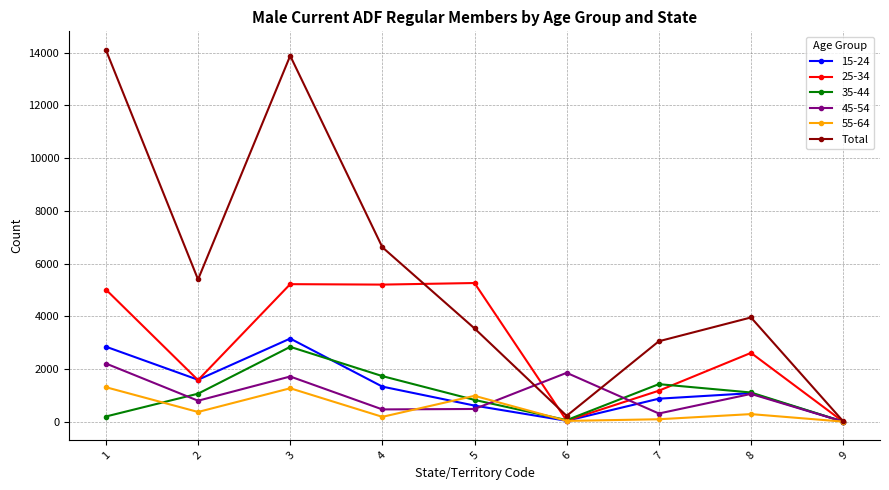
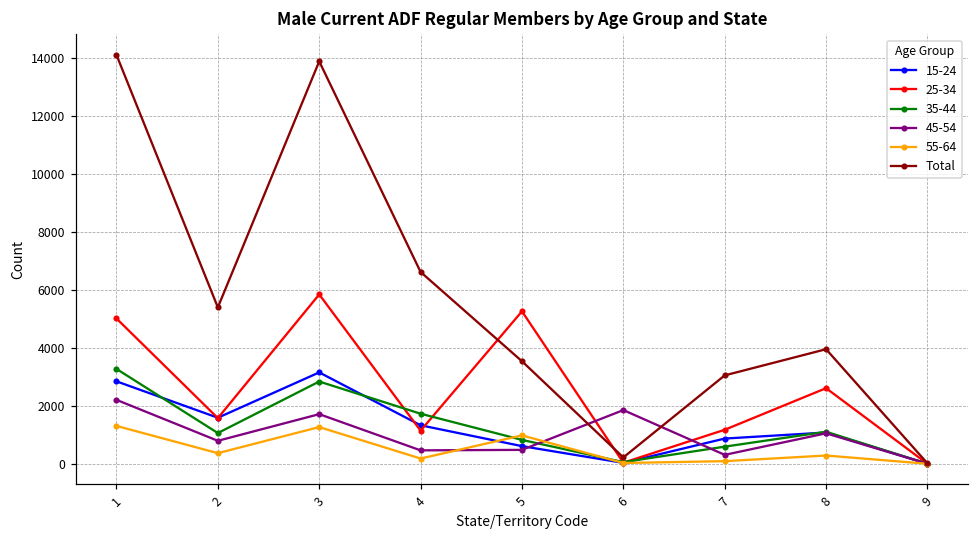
35-44, 1: 200 -> 3300
25-34, 3: 5200 -> 5800
25-34, 4: 5200 -> 1100
35-44, 7: 1400 -> 600
